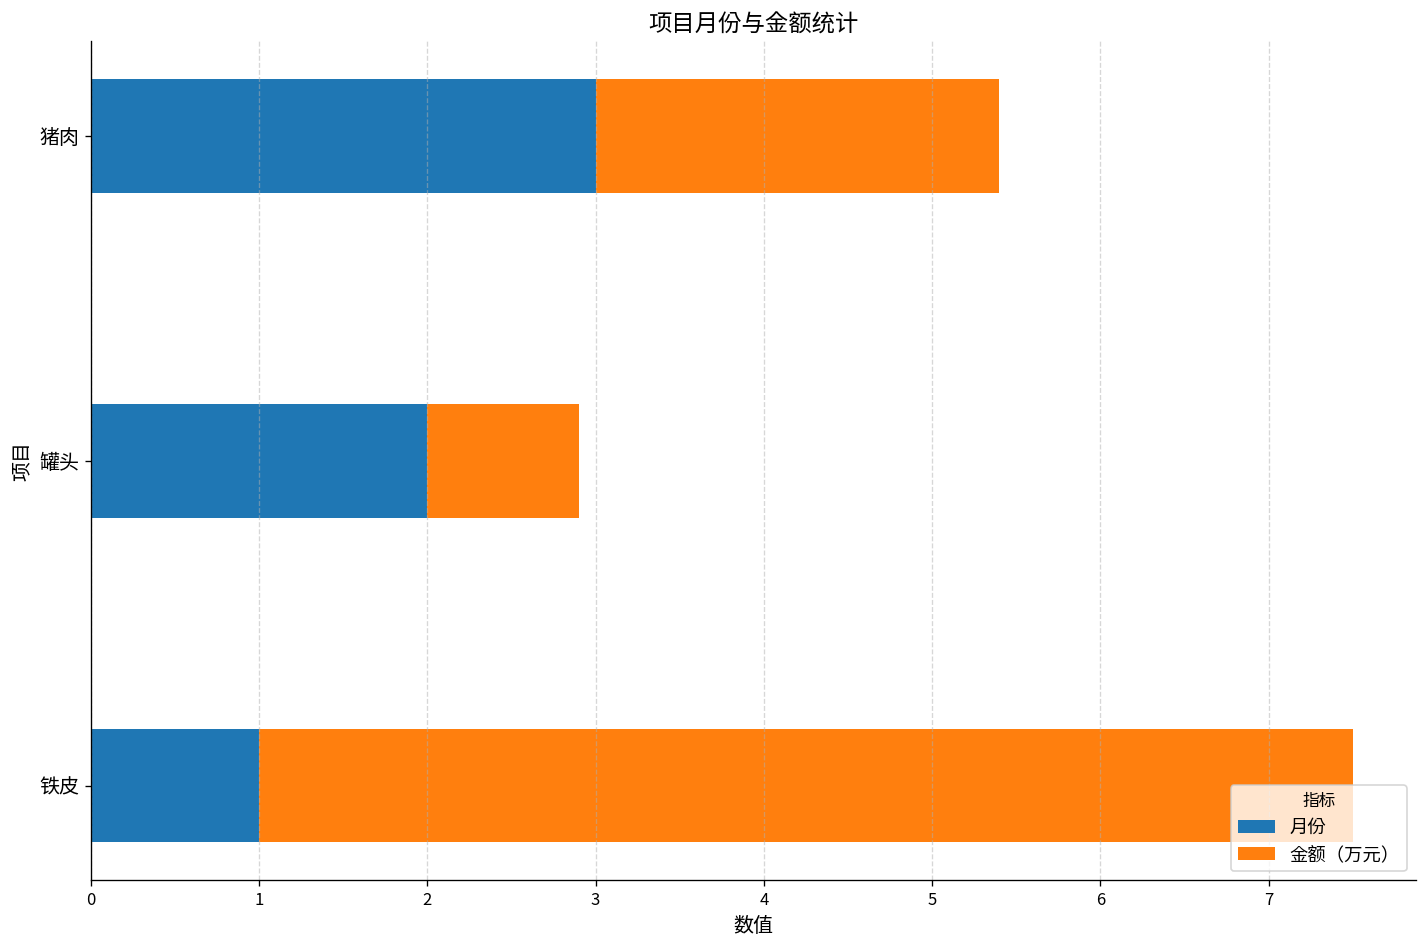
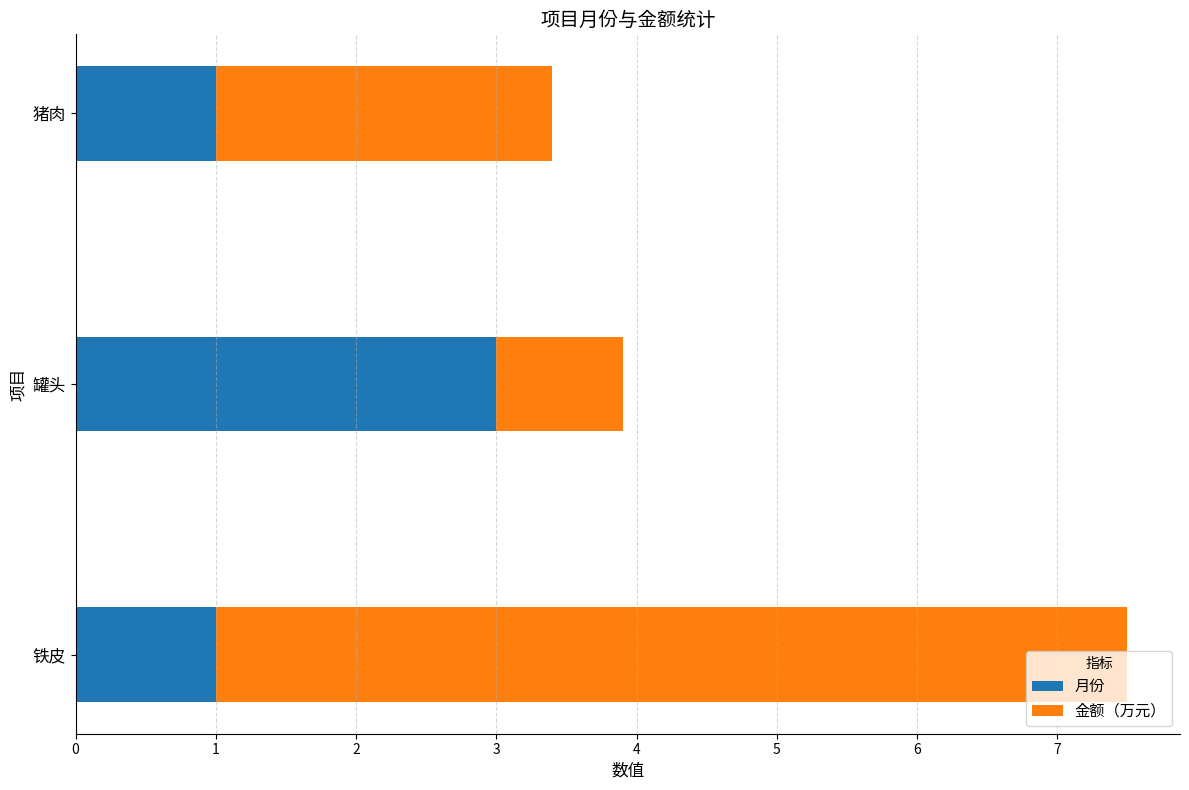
月份, 猪肉: 3 -> 1
月份, 罐头: 2 -> 3
